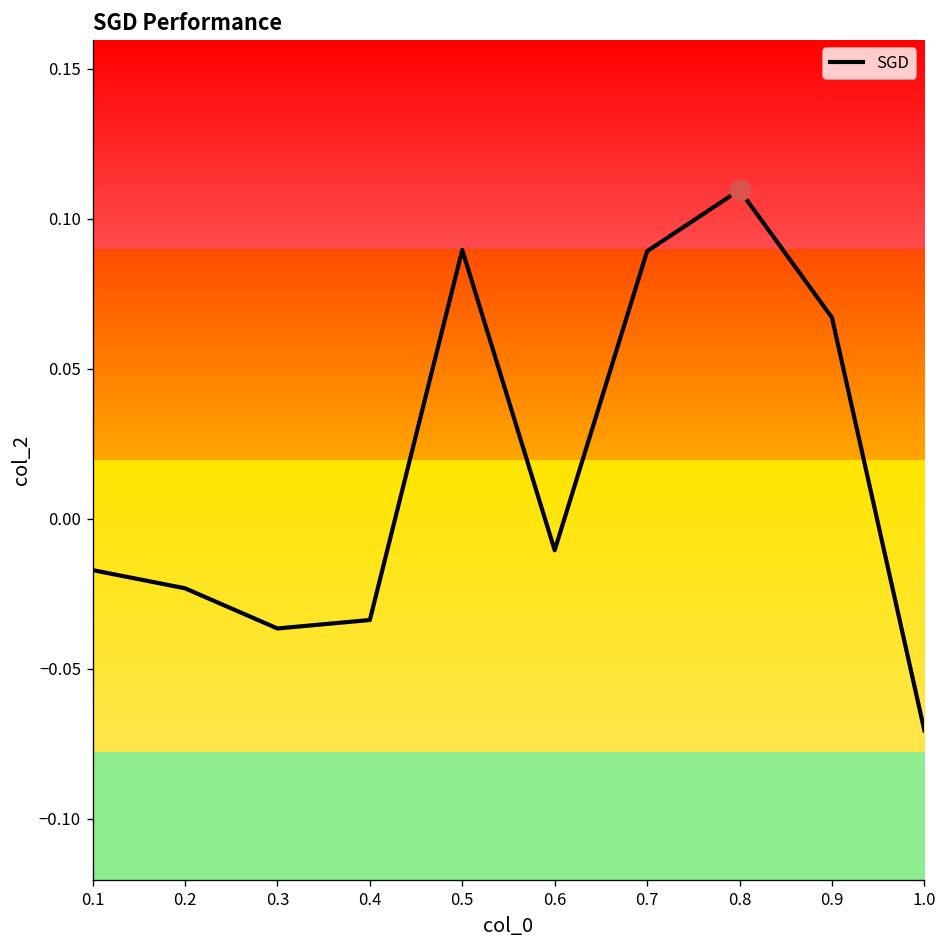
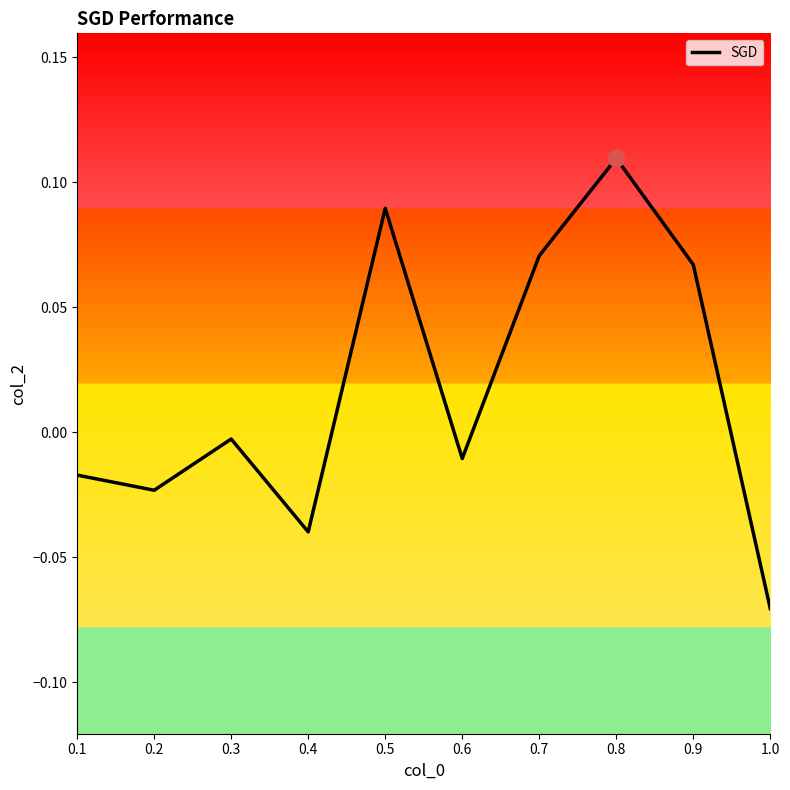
SGD, 0.3: -0.037 -> -0.003
SGD, 0.4: -0.034 -> -0.040
SGD, 0.7: 0.089 -> 0.071
